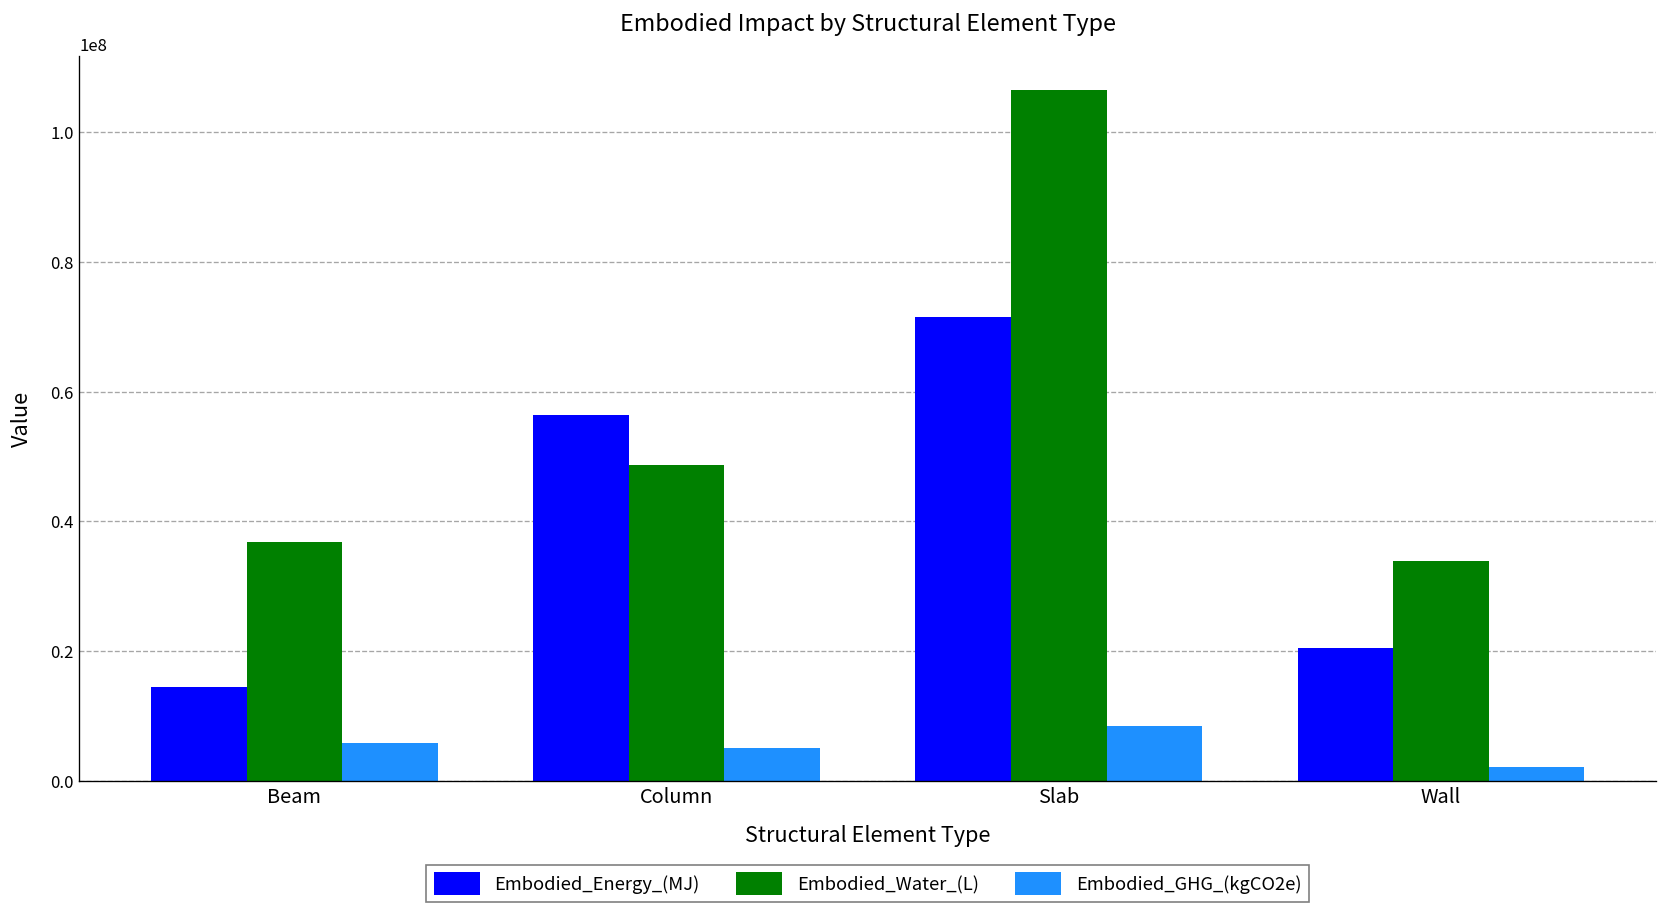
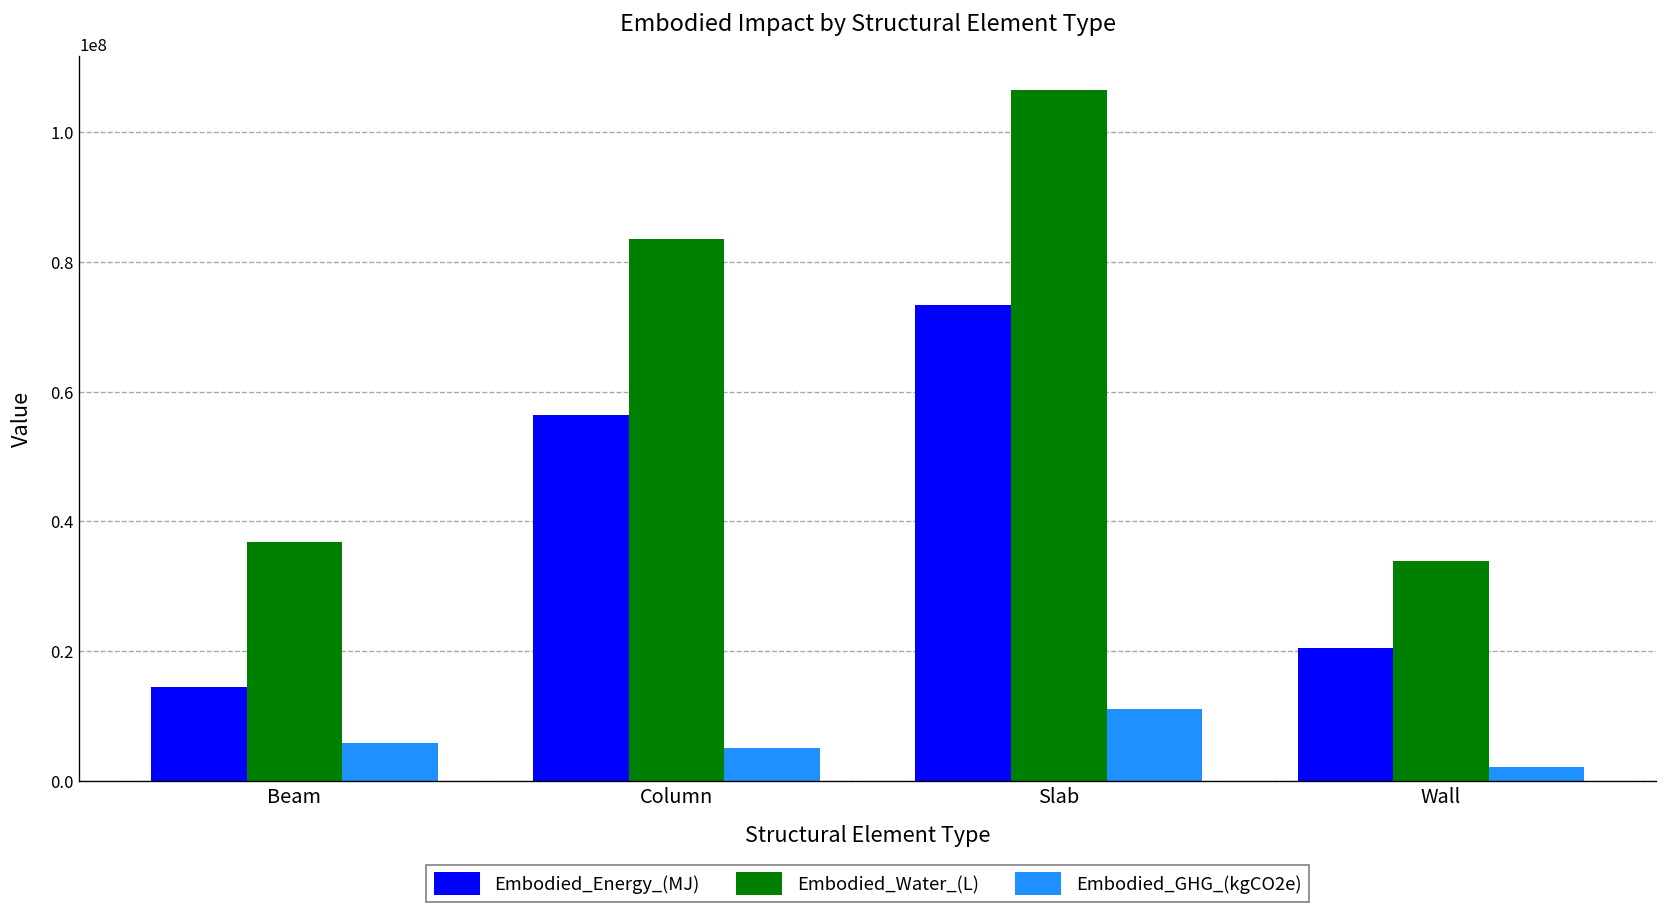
Embodied_Water_(L), Column: 49000000 -> 84000000
Embodied_Energy_(MJ), Slab: 72000000 -> 73000000
Embodied_GHG_(kgCO2e), Slab: 8000000 -> 11000000
